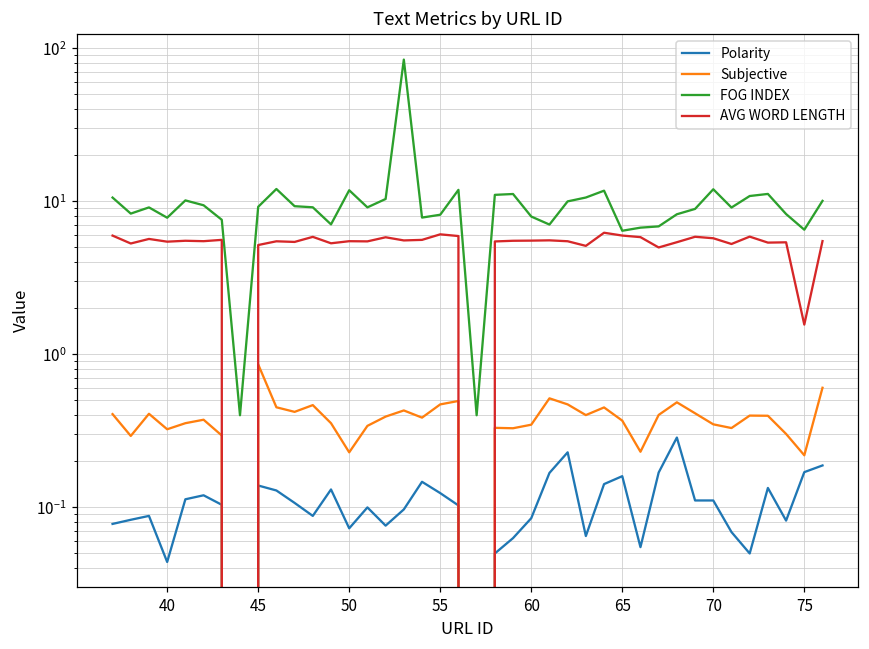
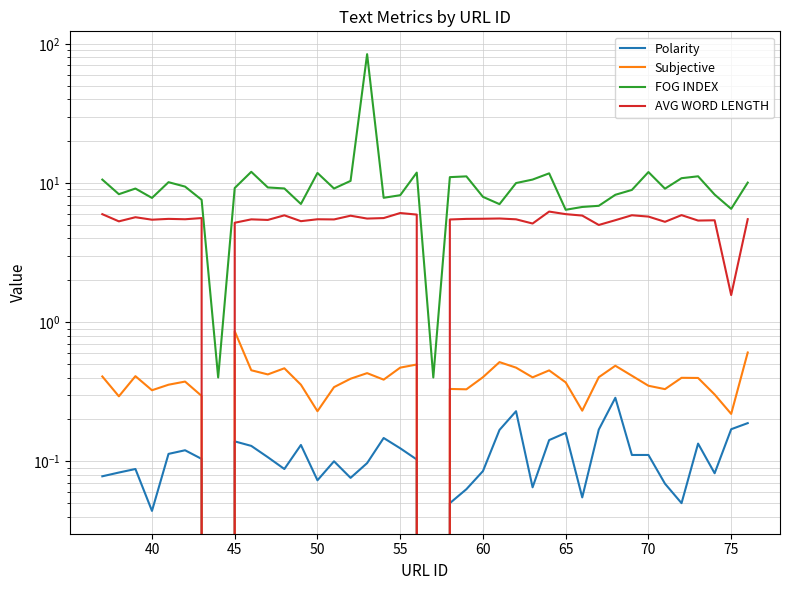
Subjective, 60: 0.35 -> 0.40
